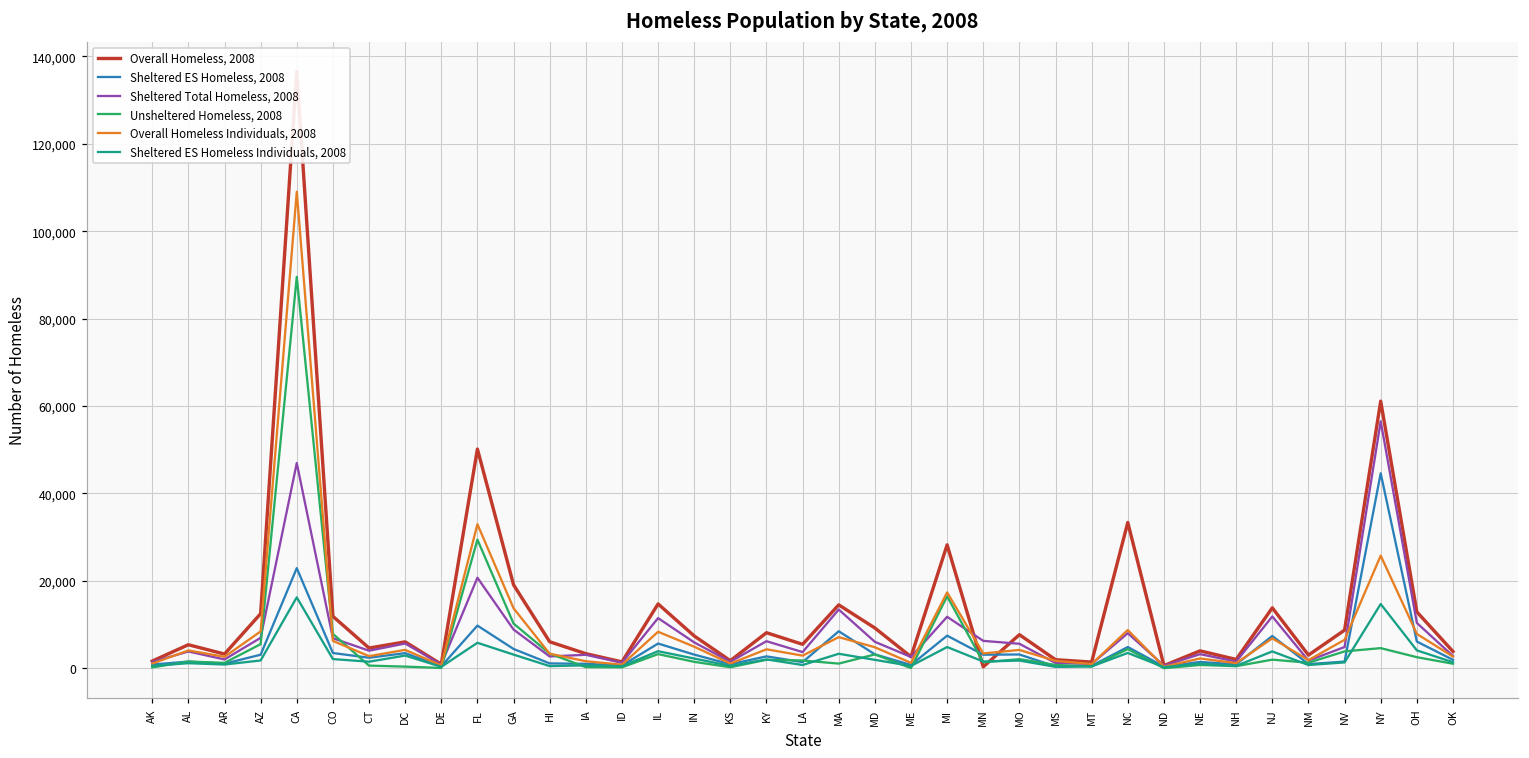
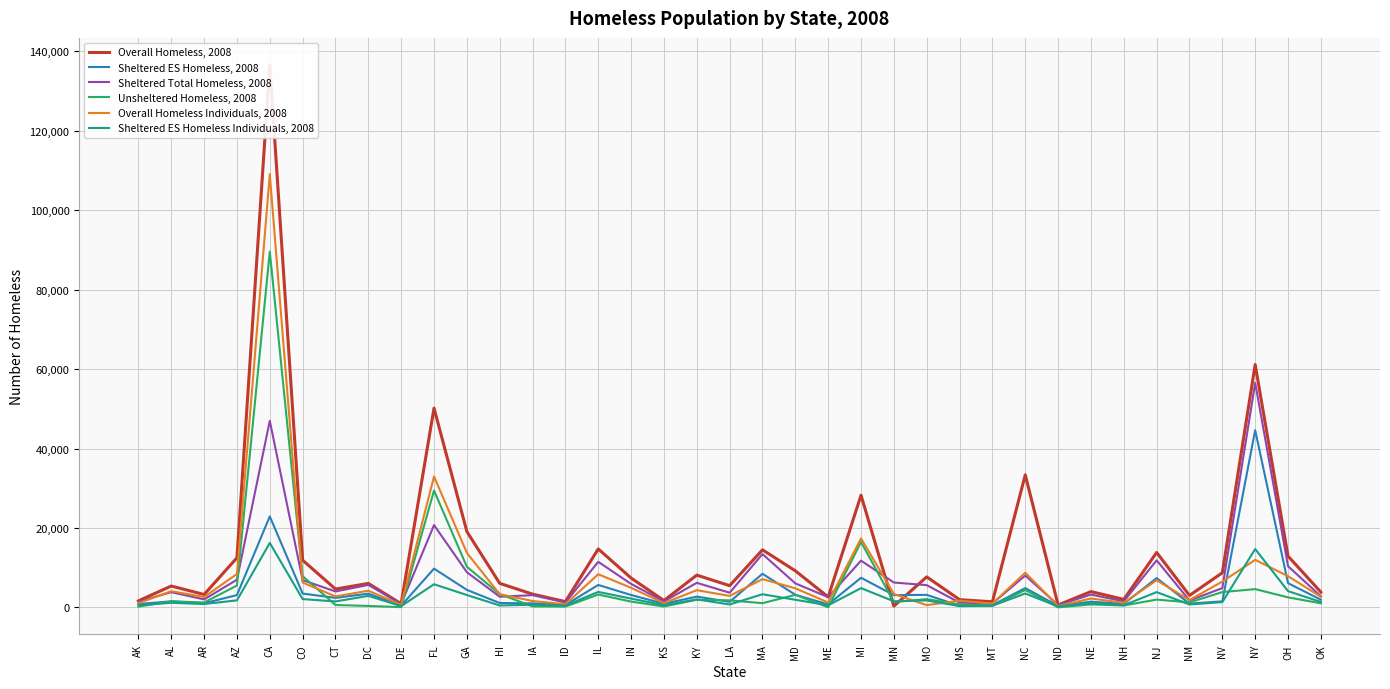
Overall Homeless Individuals, 2008, MO: 4,000 -> 1,000
Overall Homeless Individuals, 2008, NY: 26,000 -> 12,000
